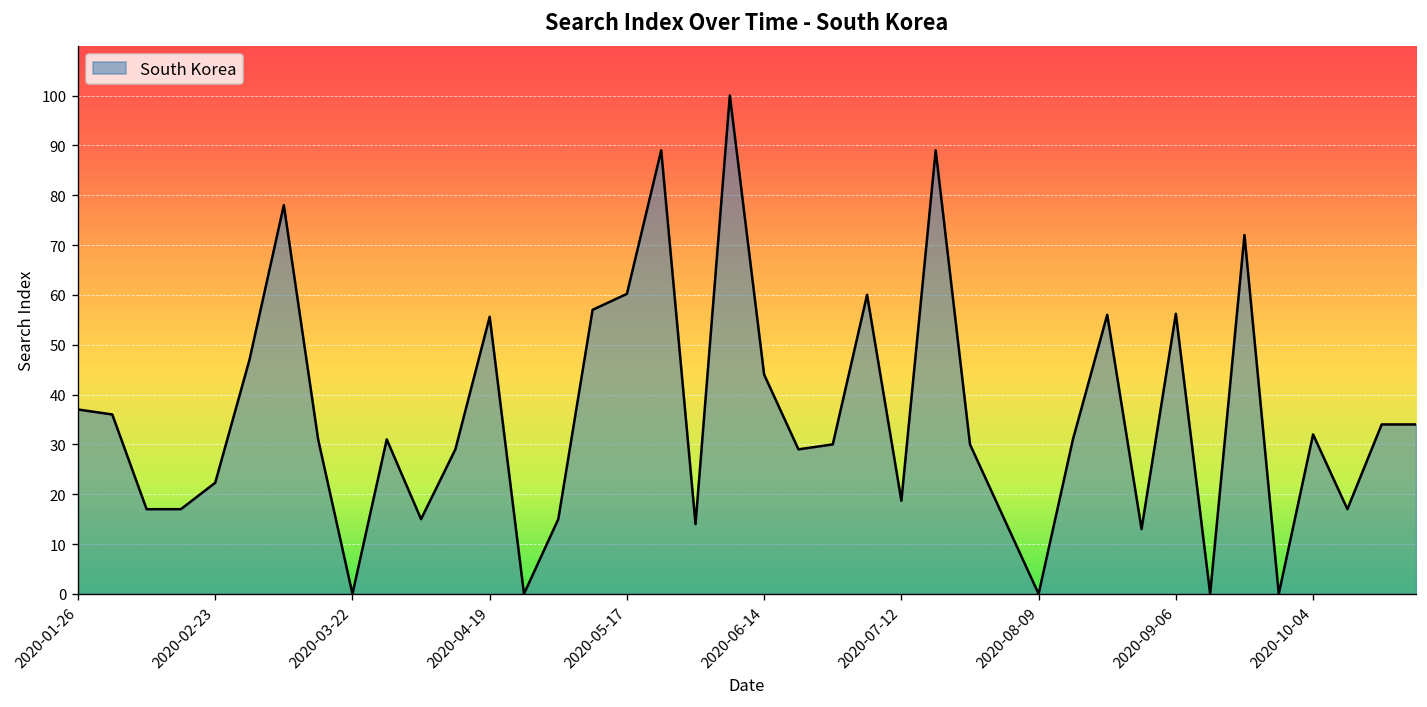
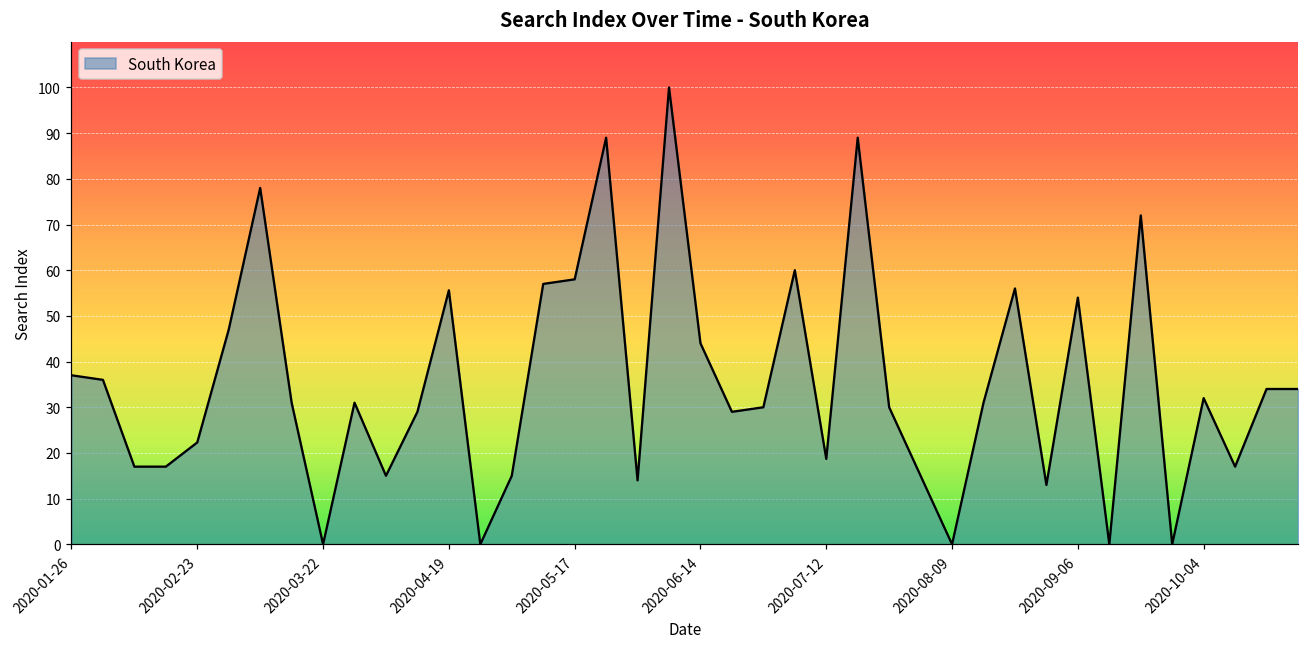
2020-05-17: 60 -> 58
2020-09-06: 56 -> 54
